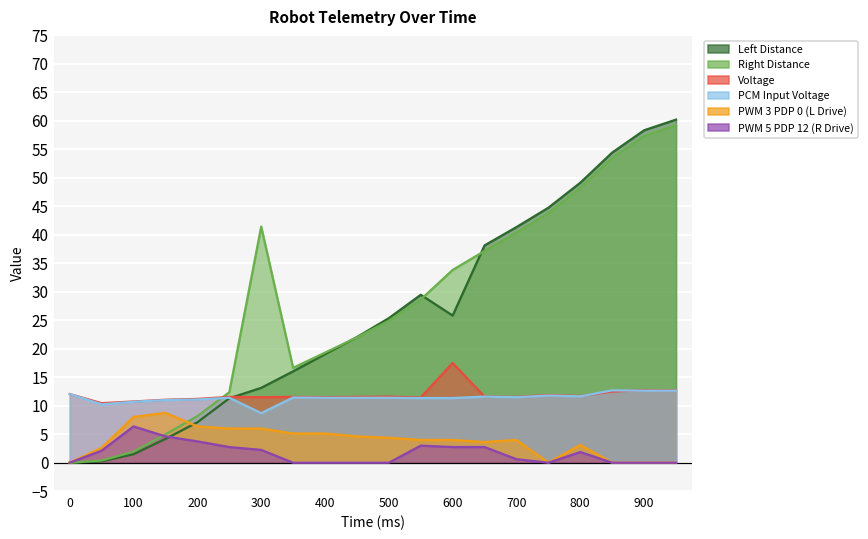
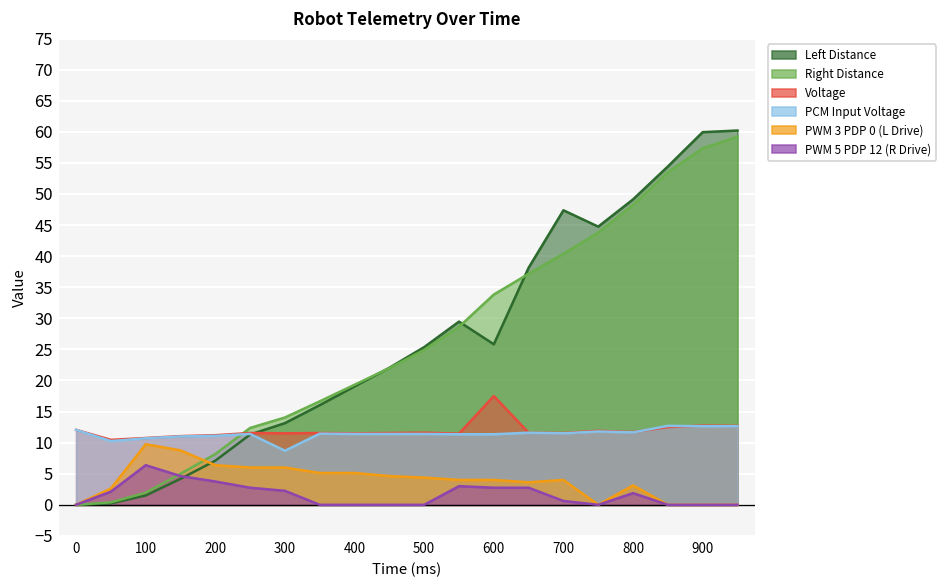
PWM 3 PDP 0 (L Drive), 100: 8 -> 10
Right Distance, 300: 41 -> 14
Left Distance, 700: 41 -> 47
Left Distance, 900: 58 -> 60
